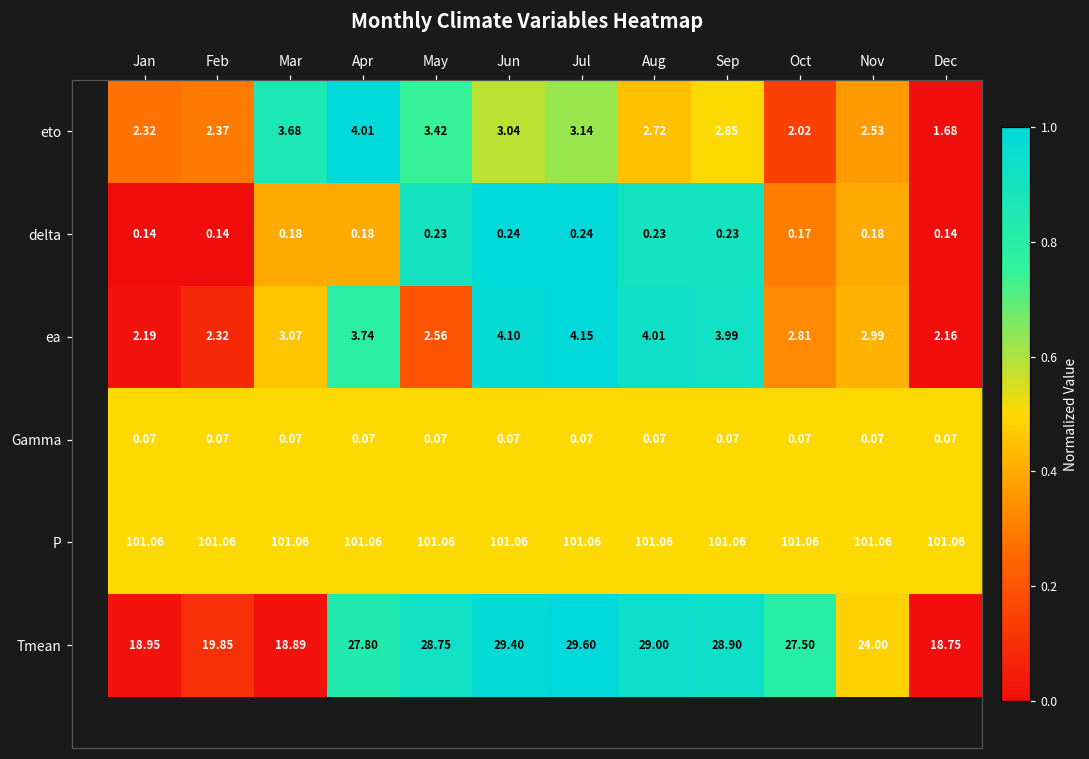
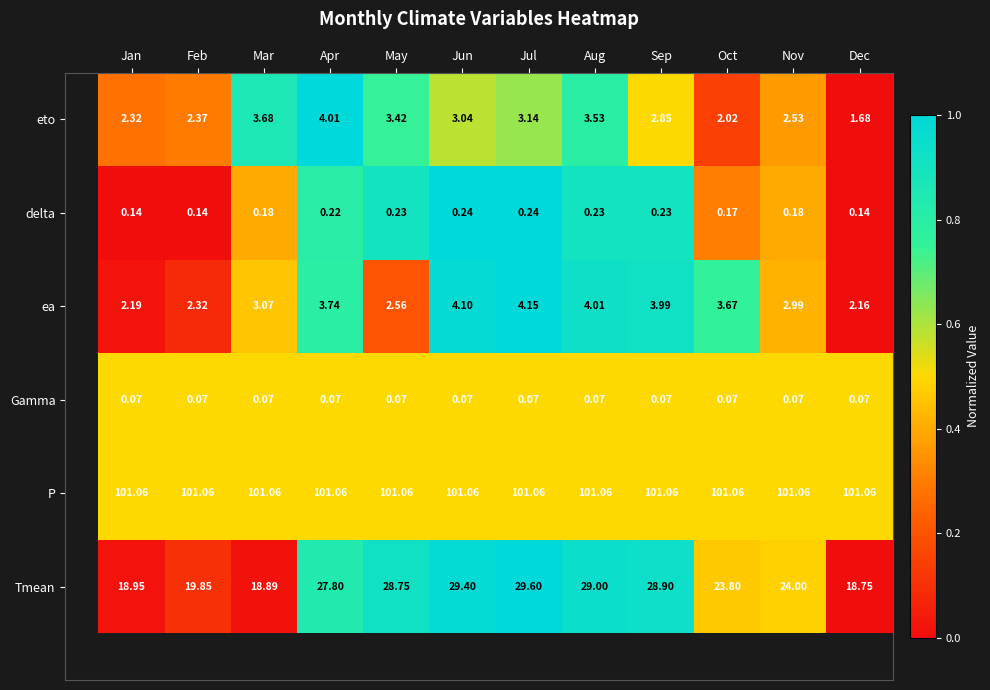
eto, Aug: 2.72 -> 3.53
delta, Apr: 0.18 -> 0.22
ea, Oct: 2.81 -> 3.67
Tmean, Oct: 27.50 -> 23.80
